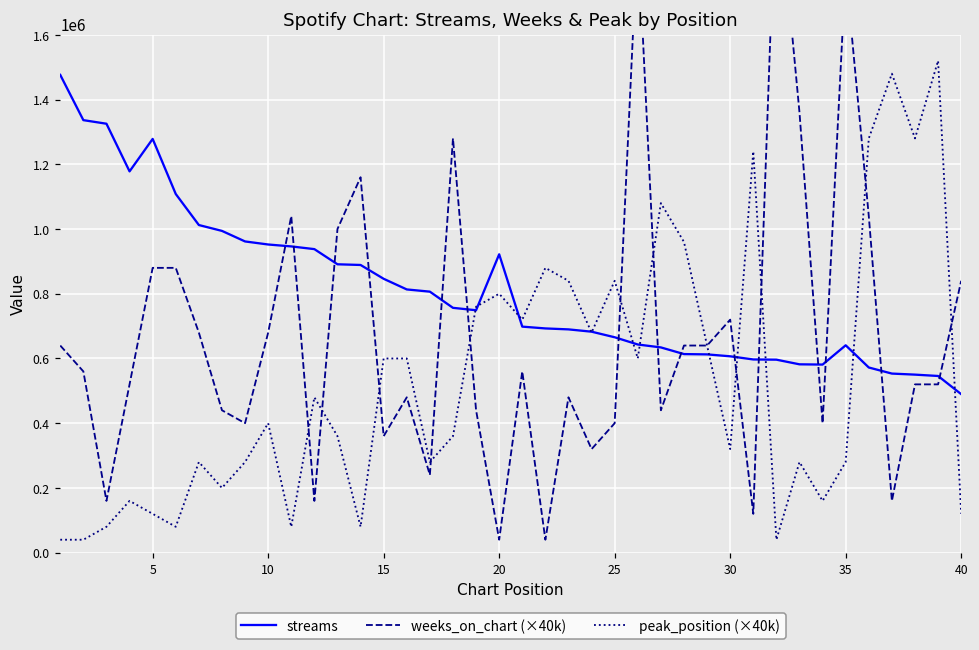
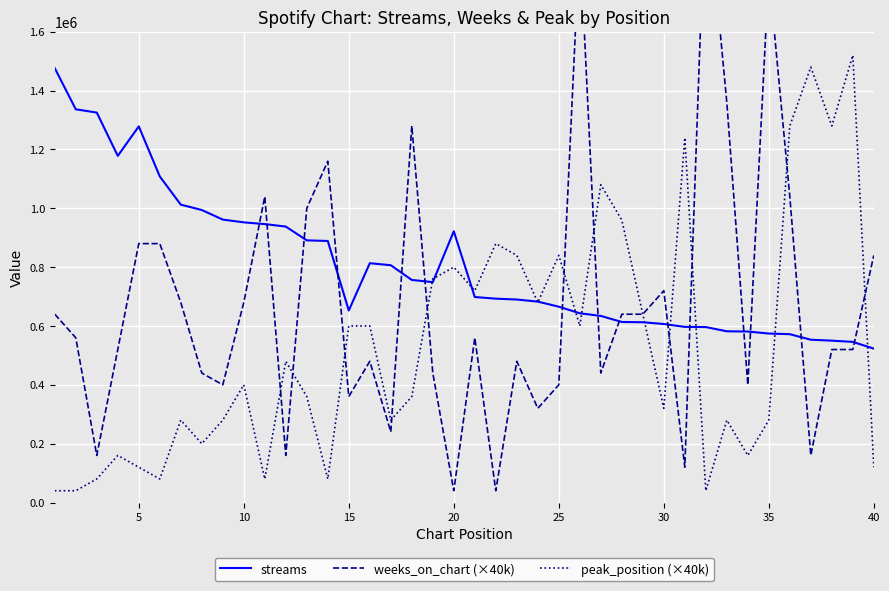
streams, 15: 850000 -> 650000
streams, 35: 640000 -> 570000
streams, 40: 490000 -> 520000
